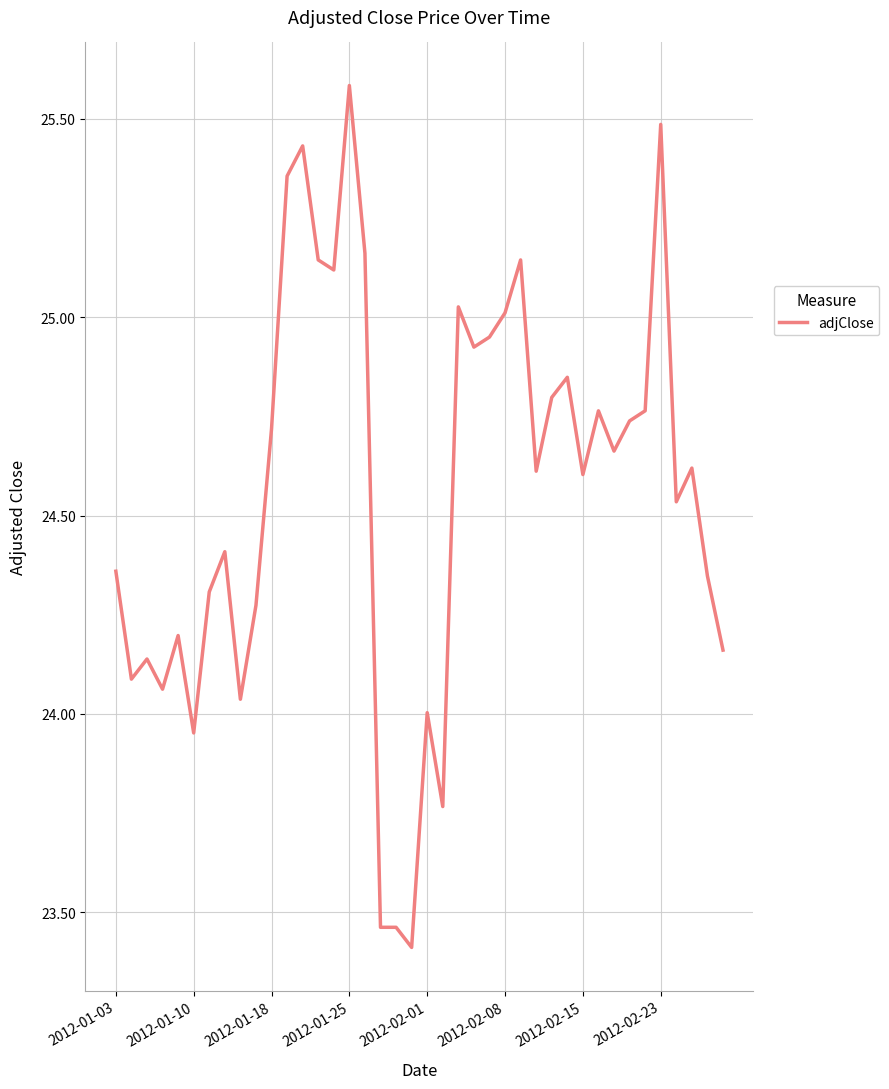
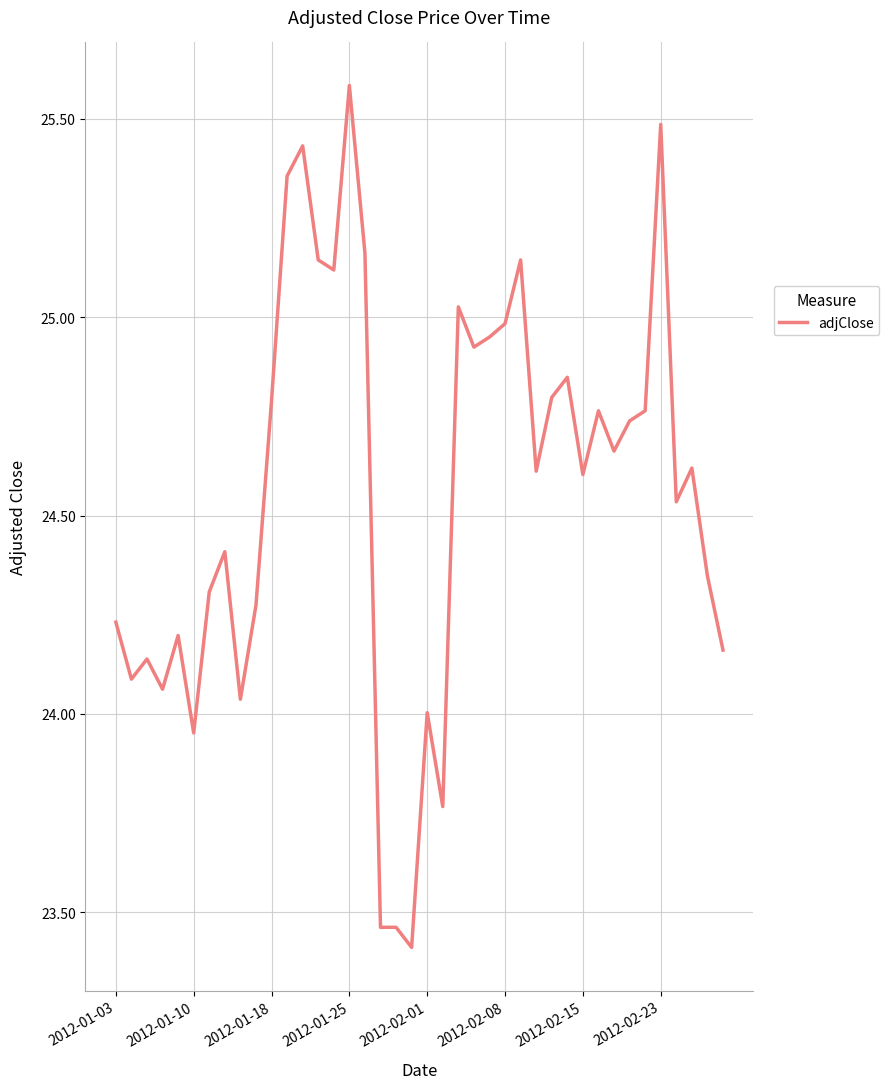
2012-01-03: 24.36 -> 24.23
2012-01-18: 24.72 -> 24.79
2012-02-08: 25.01 -> 24.98
